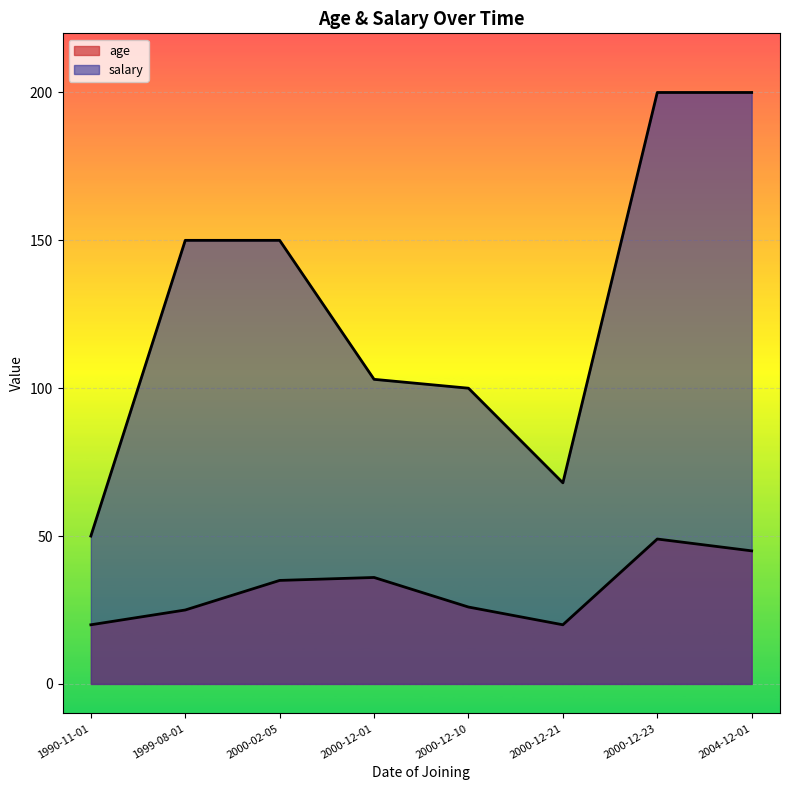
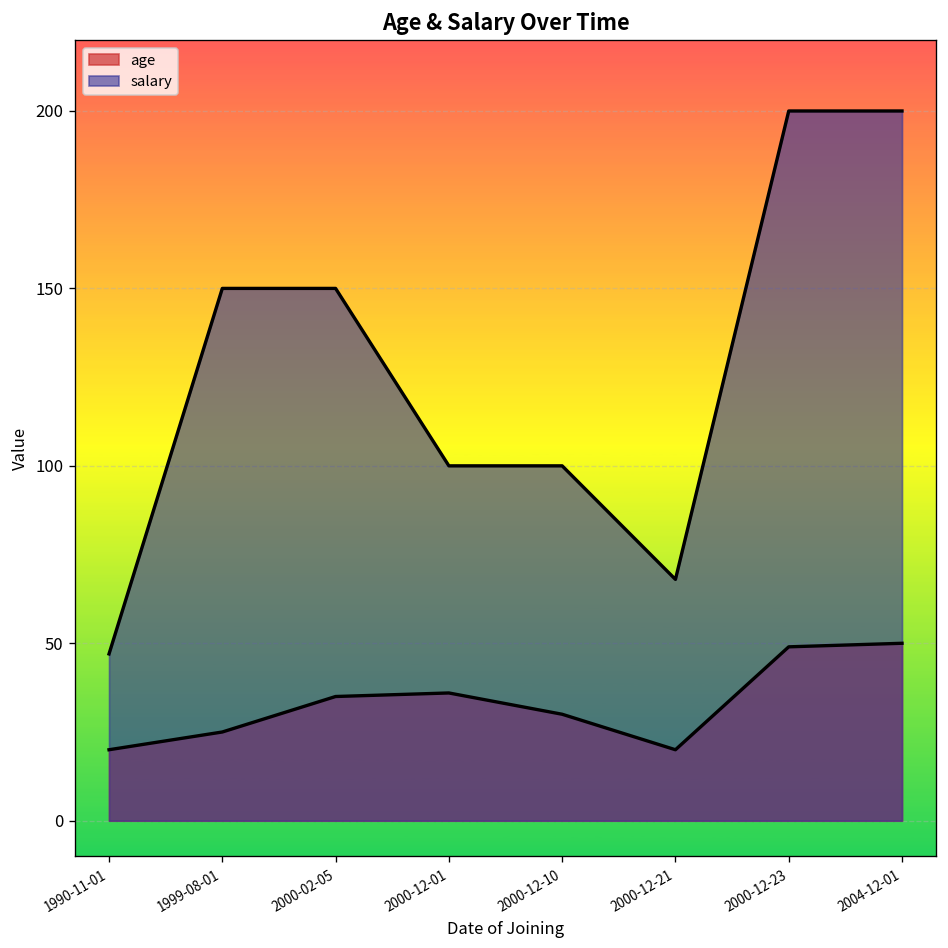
salary, 1990-11-01: 50 -> 47
salary, 2000-12-01: 103 -> 100
age, 2000-12-10: 26 -> 30
age, 2004-12-01: 45 -> 50
